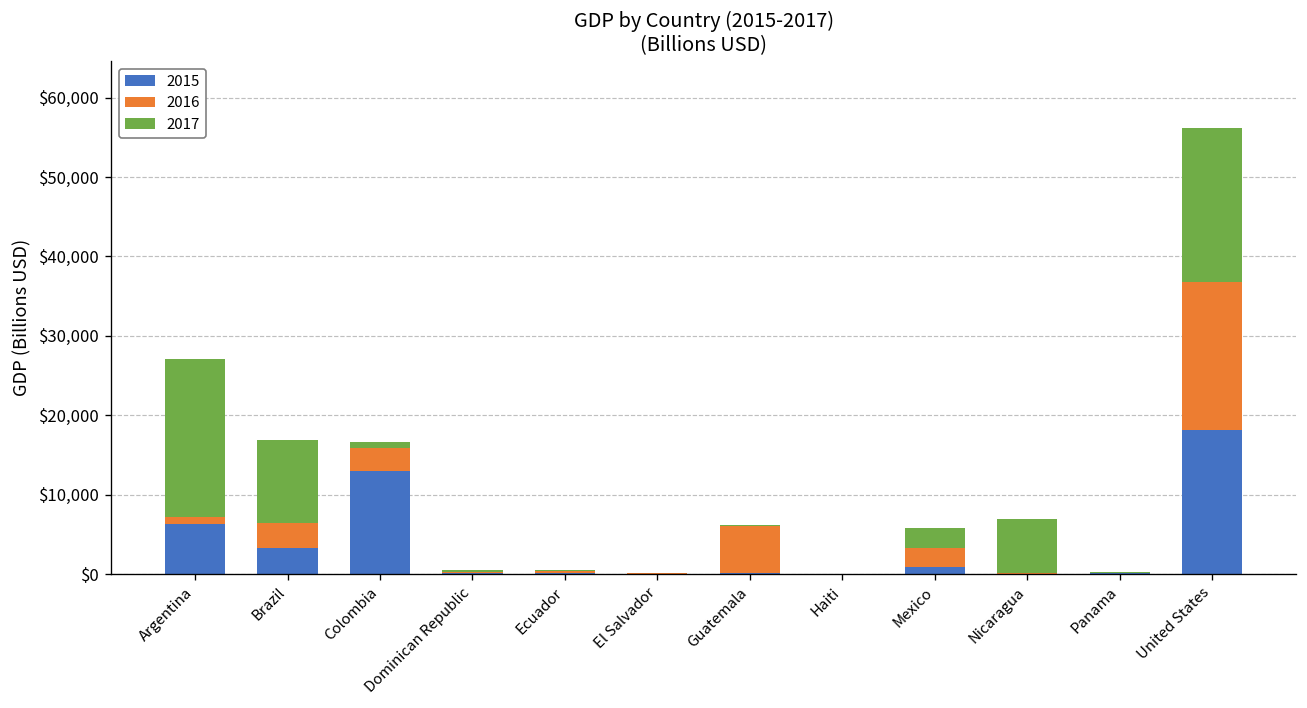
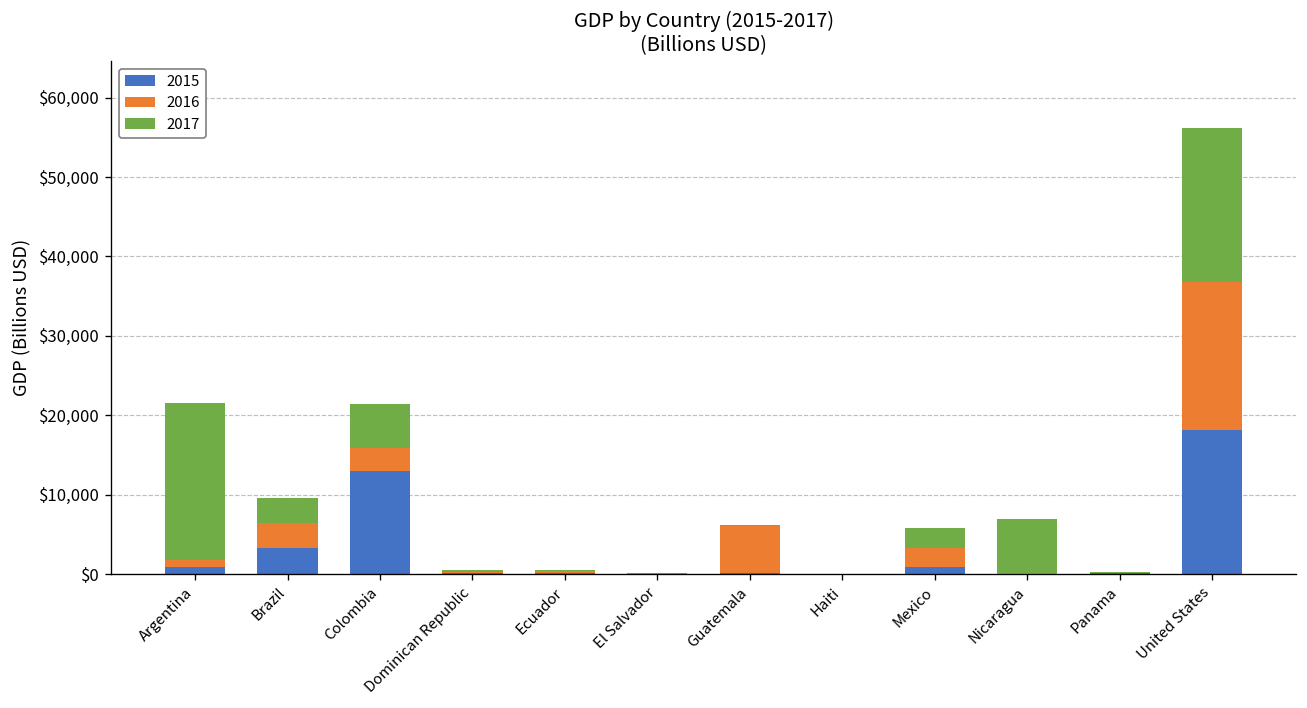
2015, Argentina: $6,000 -> $1,000
2017, Brazil: $10,000 -> $3,000
2017, Colombia: $1,000 -> $6,000
